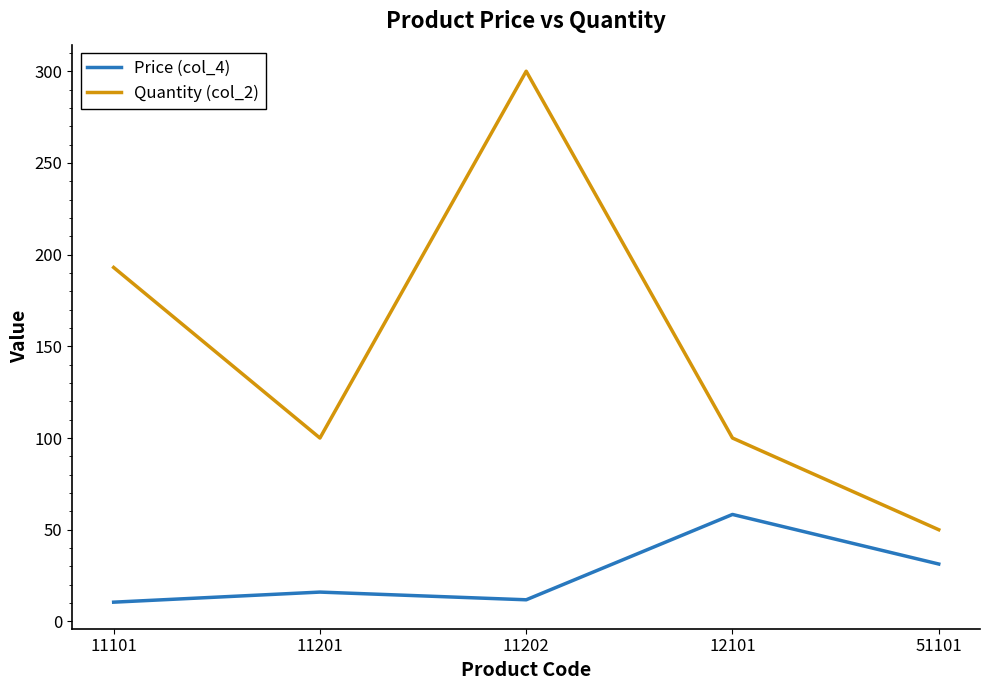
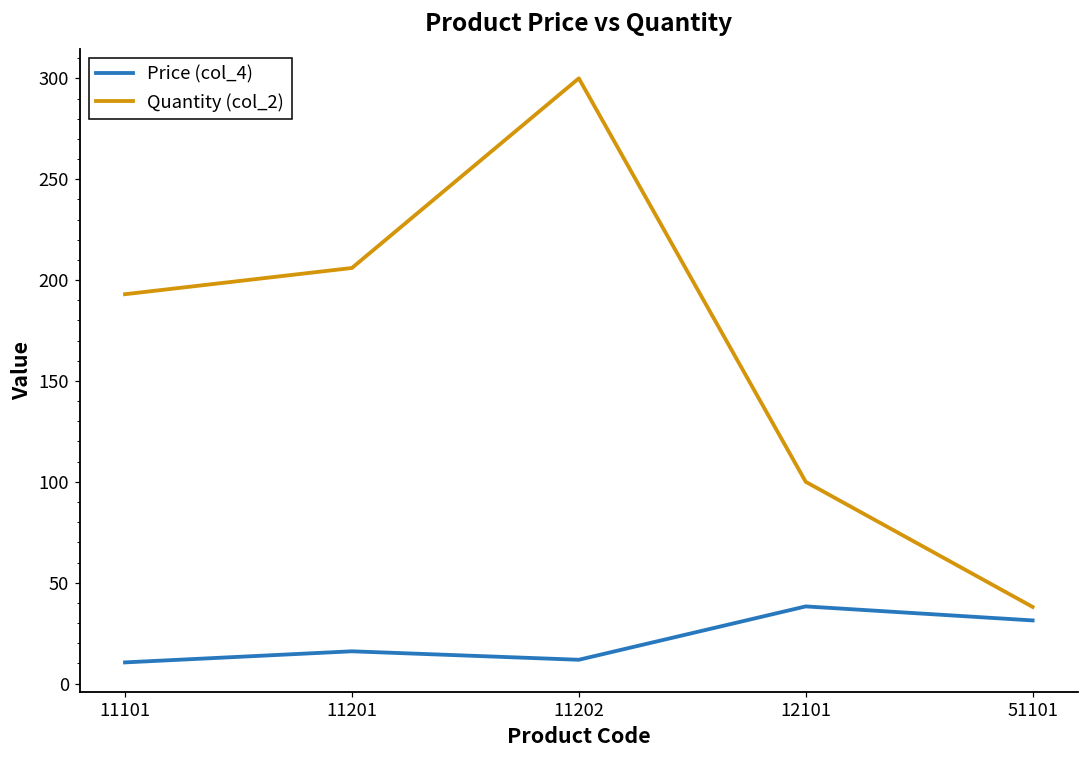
Quantity (col_2), 11201: 100 -> 206
Price (col_4), 12101: 58 -> 38
Quantity (col_2), 51101: 50 -> 38
